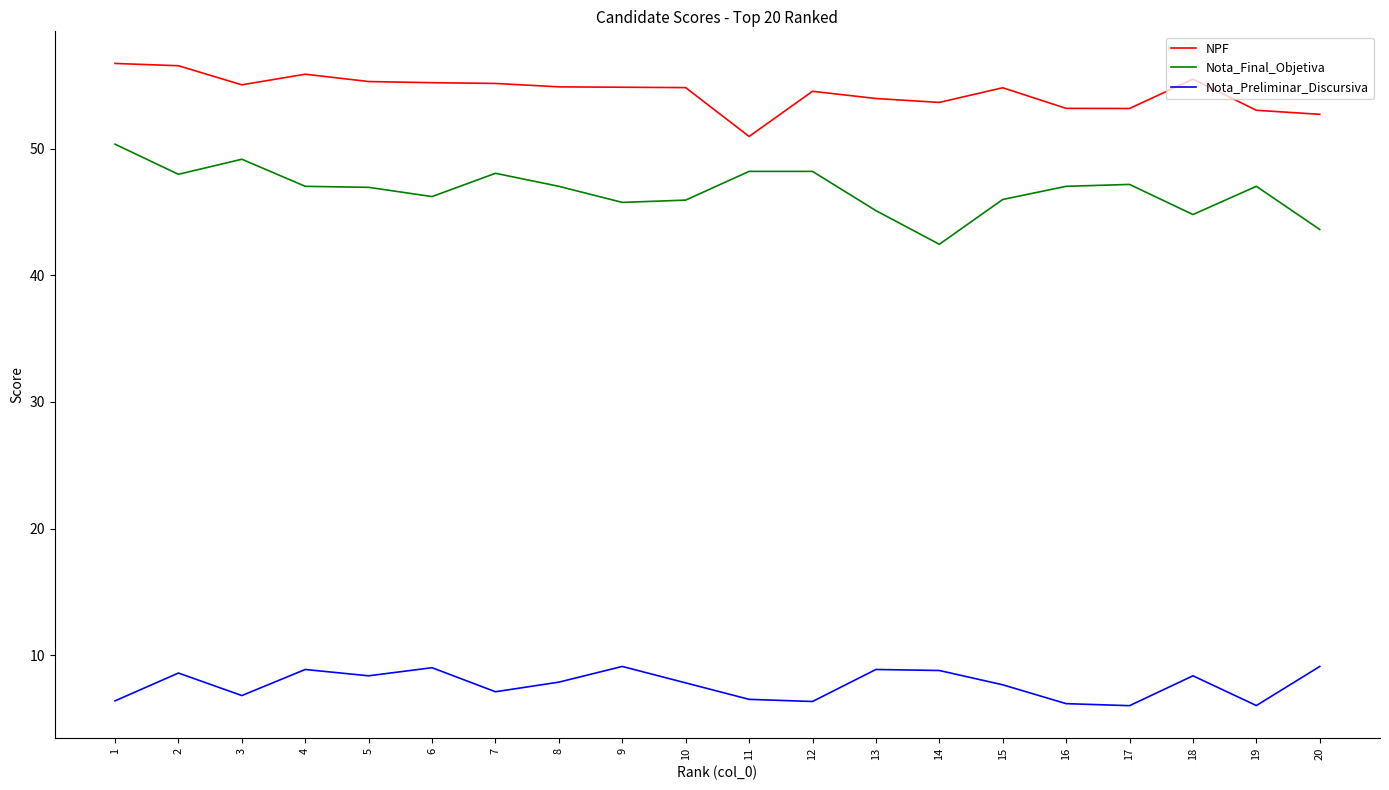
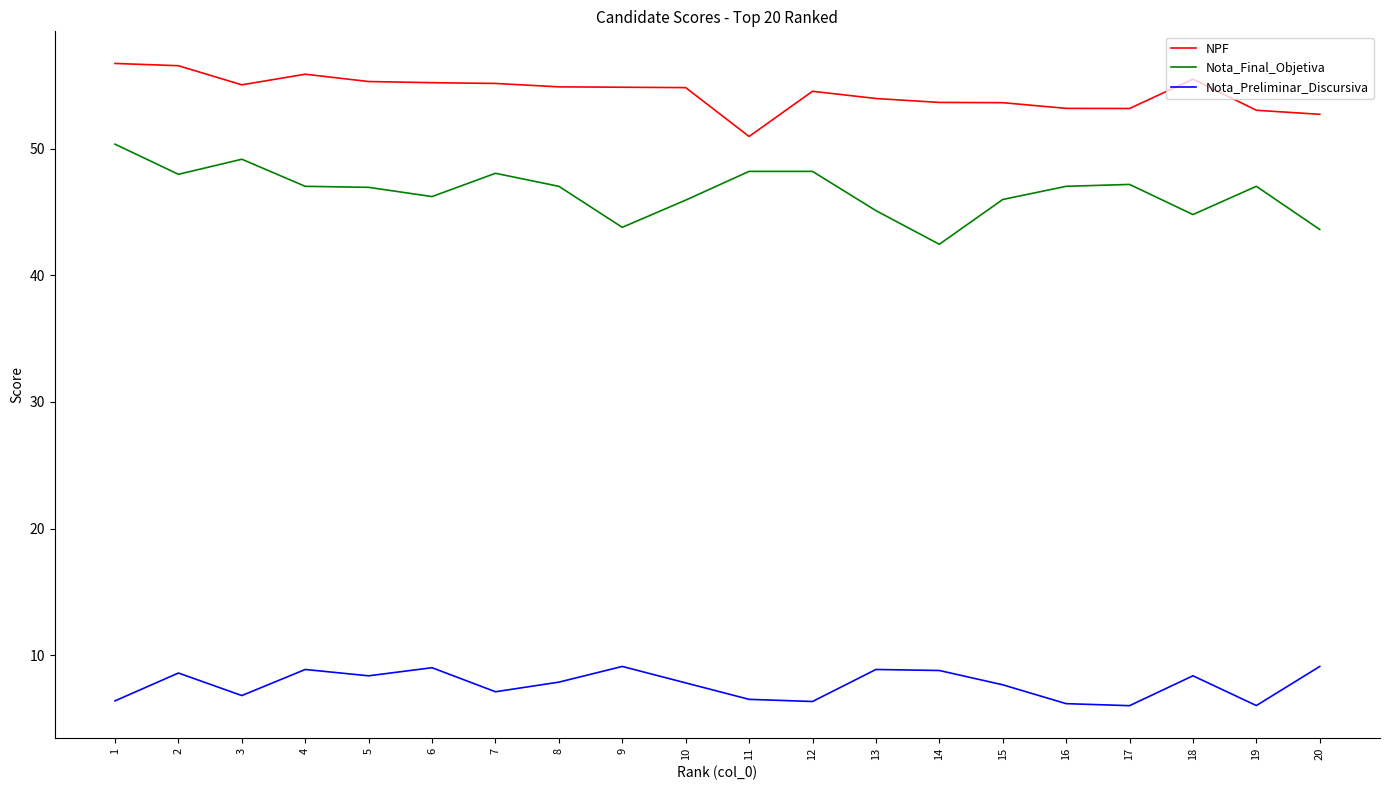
Nota_Final_Objetiva, 9: 45.8 -> 43.8
NPF, 15: 54.8 -> 53.7
